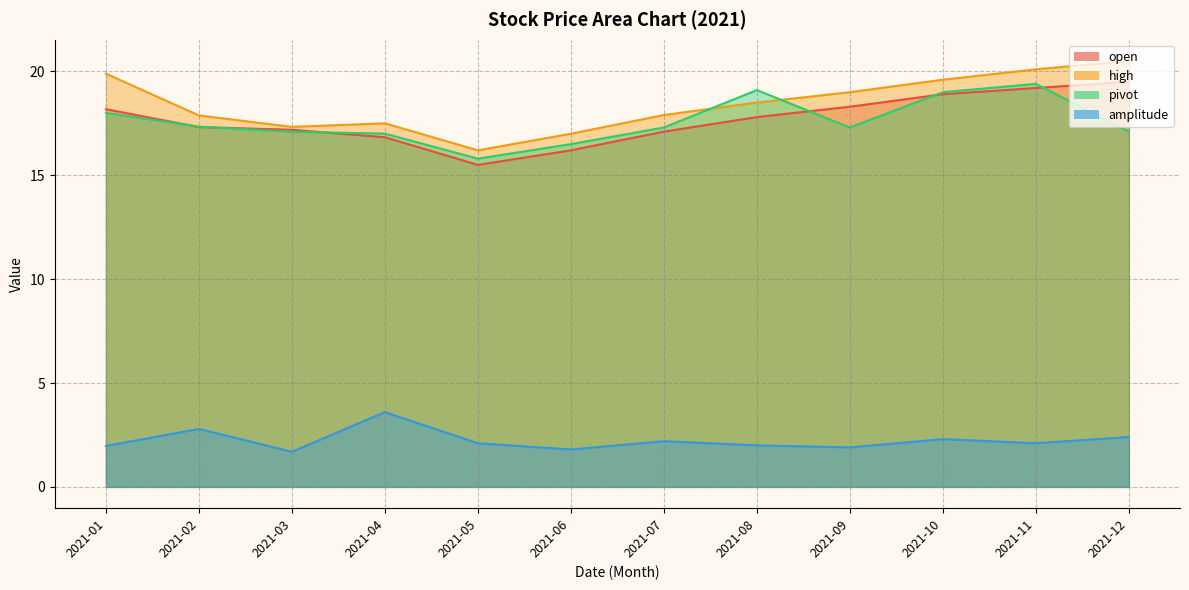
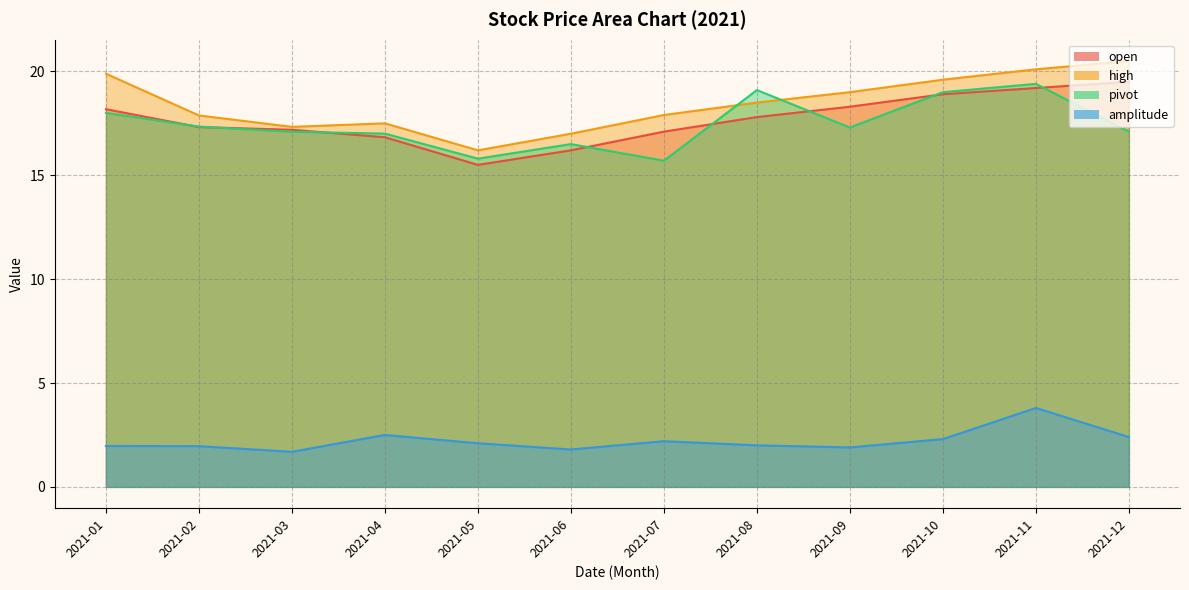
amplitude, 2021-02: 2.8 -> 2.0
amplitude, 2021-04: 3.6 -> 2.5
pivot, 2021-07: 17.3 -> 15.7
amplitude, 2021-11: 2.1 -> 3.8
